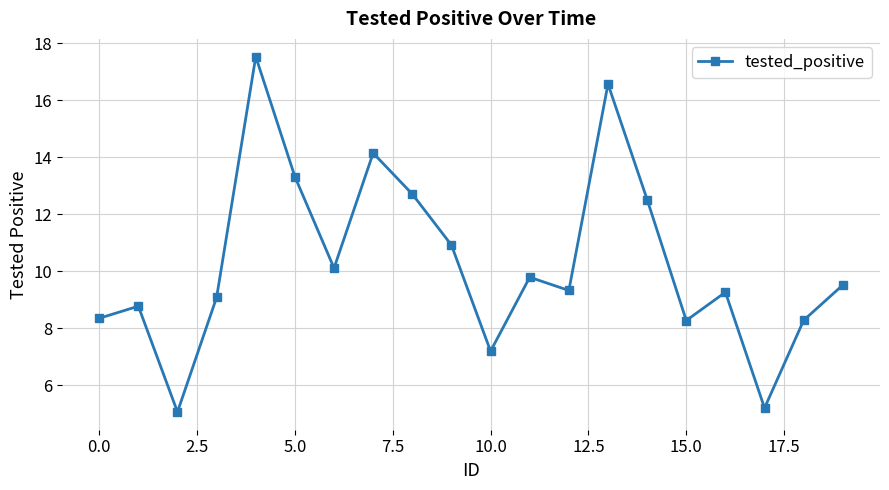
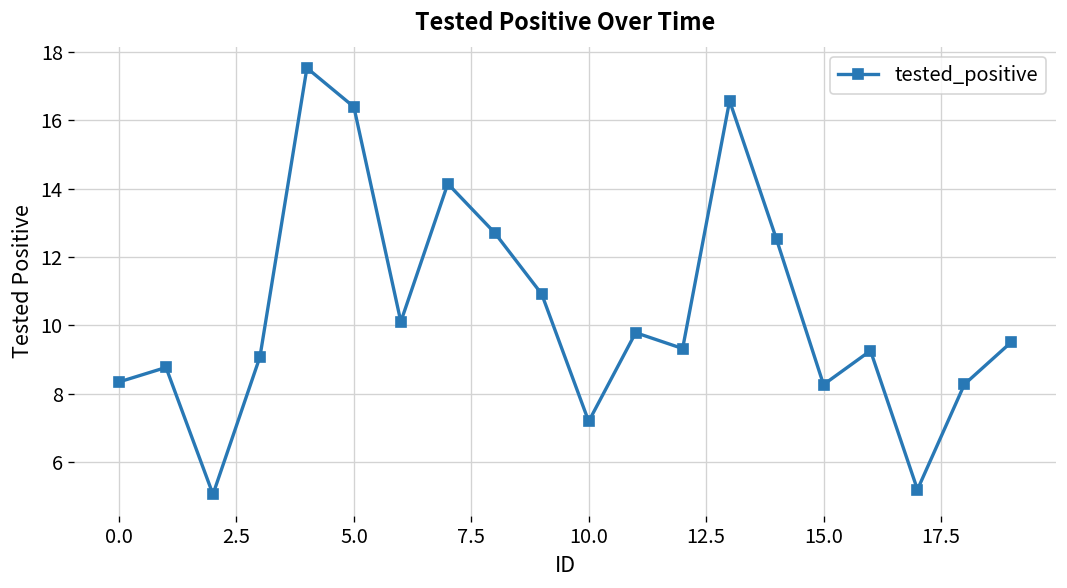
5.0: 13.3 -> 16.4
